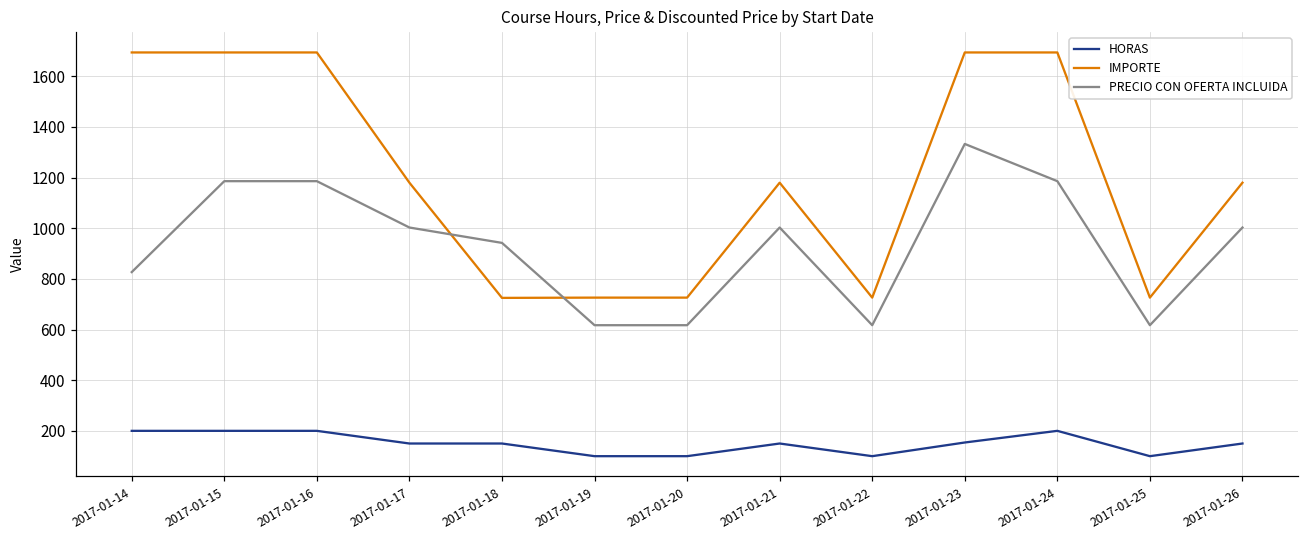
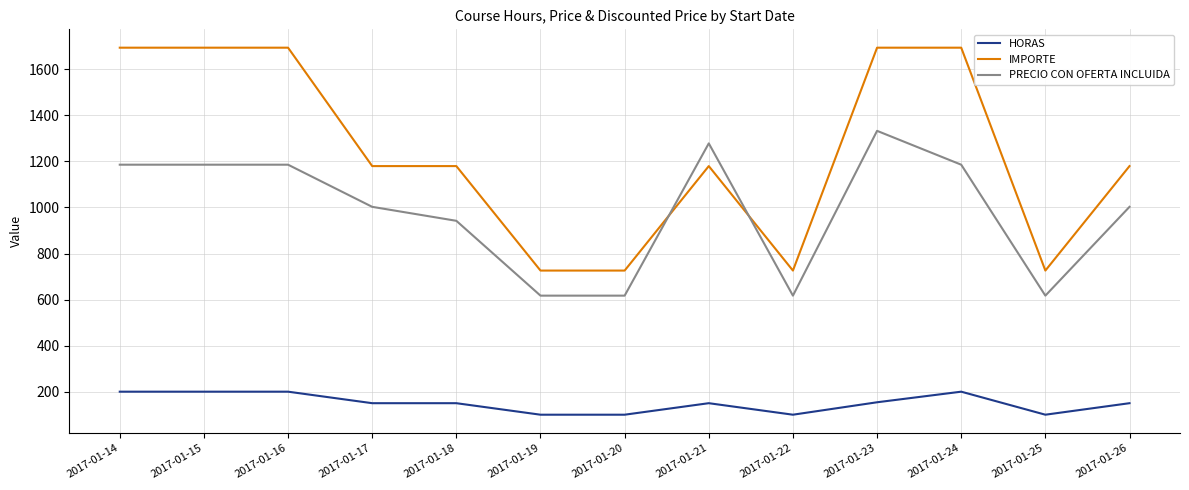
PRECIO CON OFERTA INCLUIDA, 2017-01-14: 830 -> 1190
IMPORTE, 2017-01-18: 720 -> 1180
PRECIO CON OFERTA INCLUIDA, 2017-01-21: 1000 -> 1280
